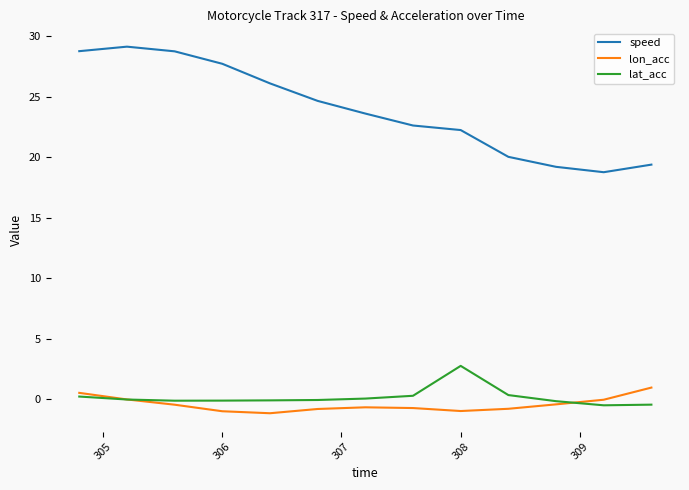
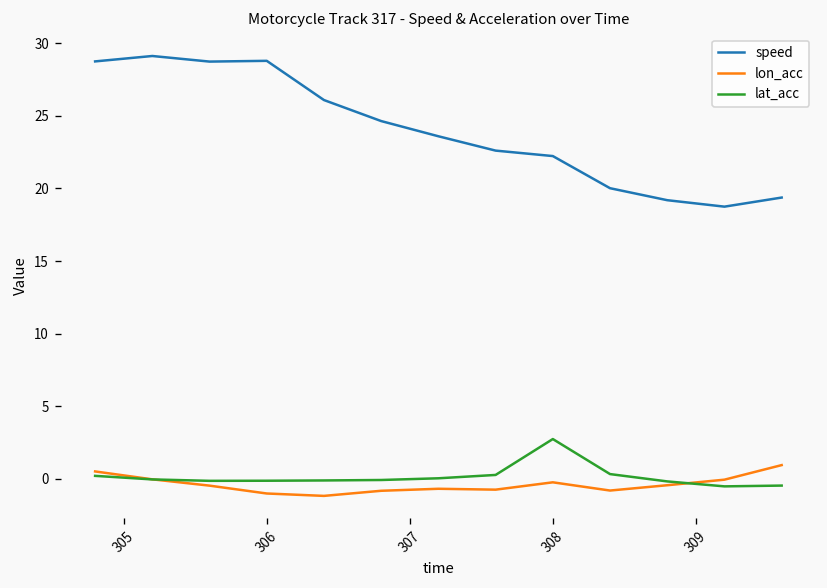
speed, 306: 27.7 -> 28.8
lon_acc, 308: -1.0 -> -0.2
